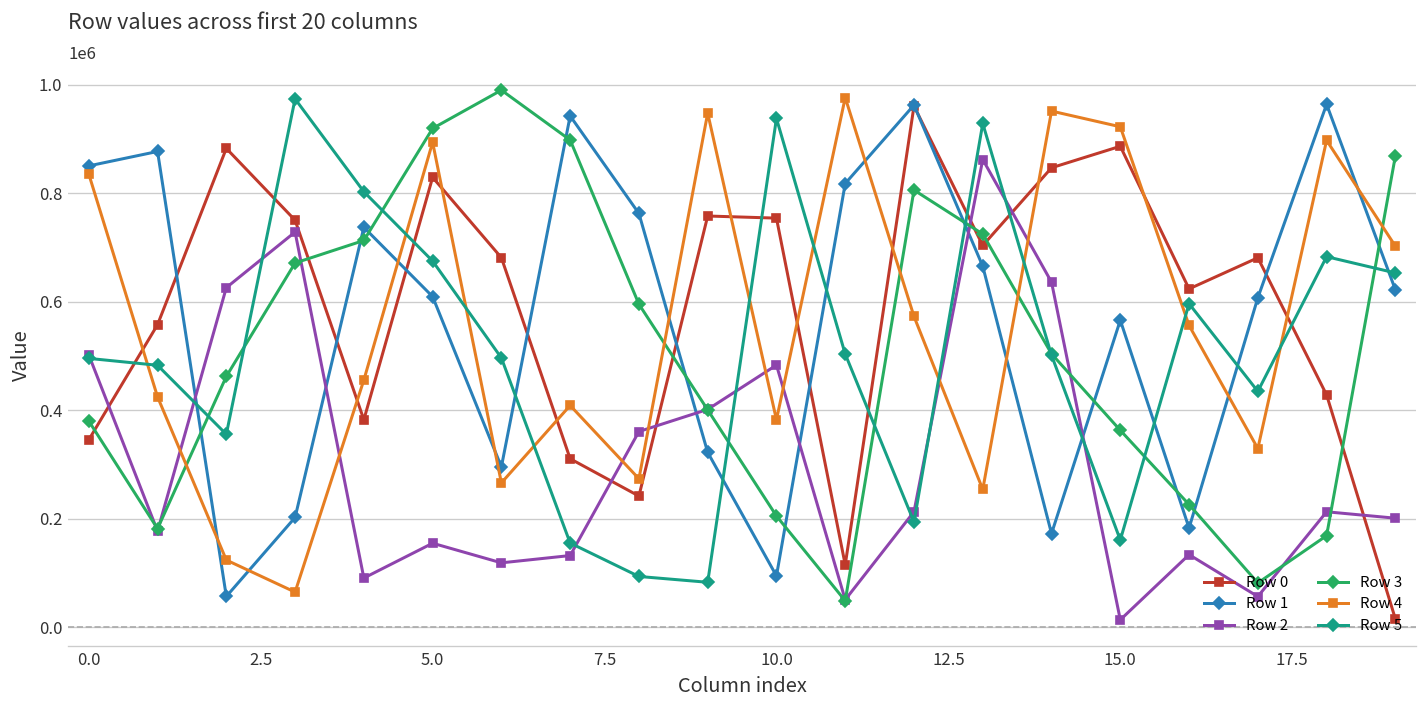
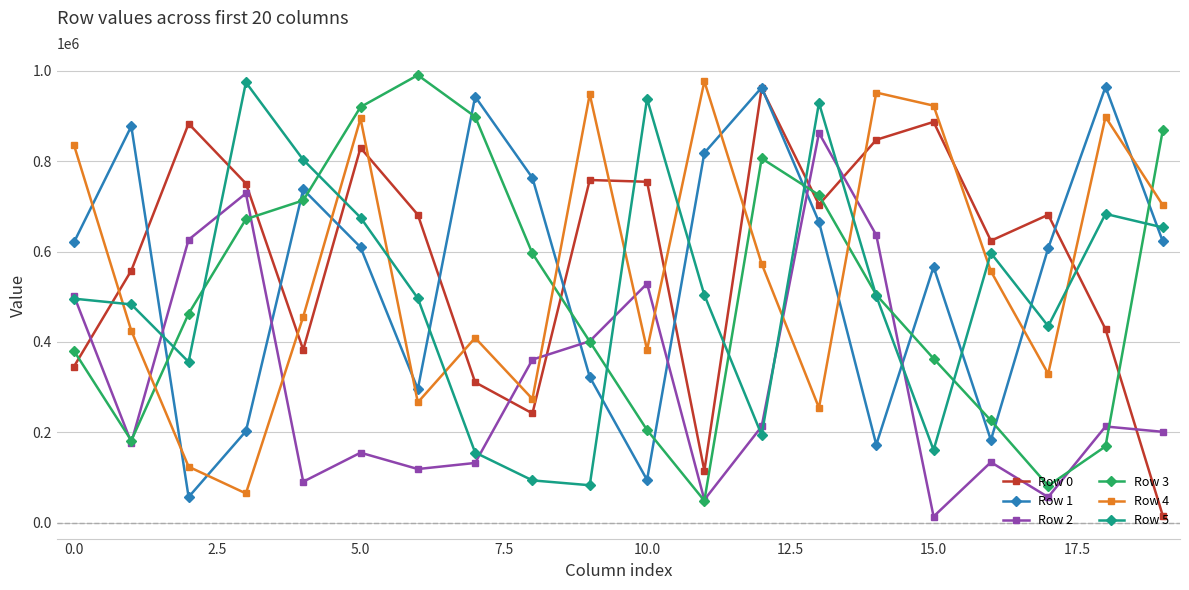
Row 1, 0.0: 850000 -> 620000
Row 2, 10.0: 480000 -> 530000
